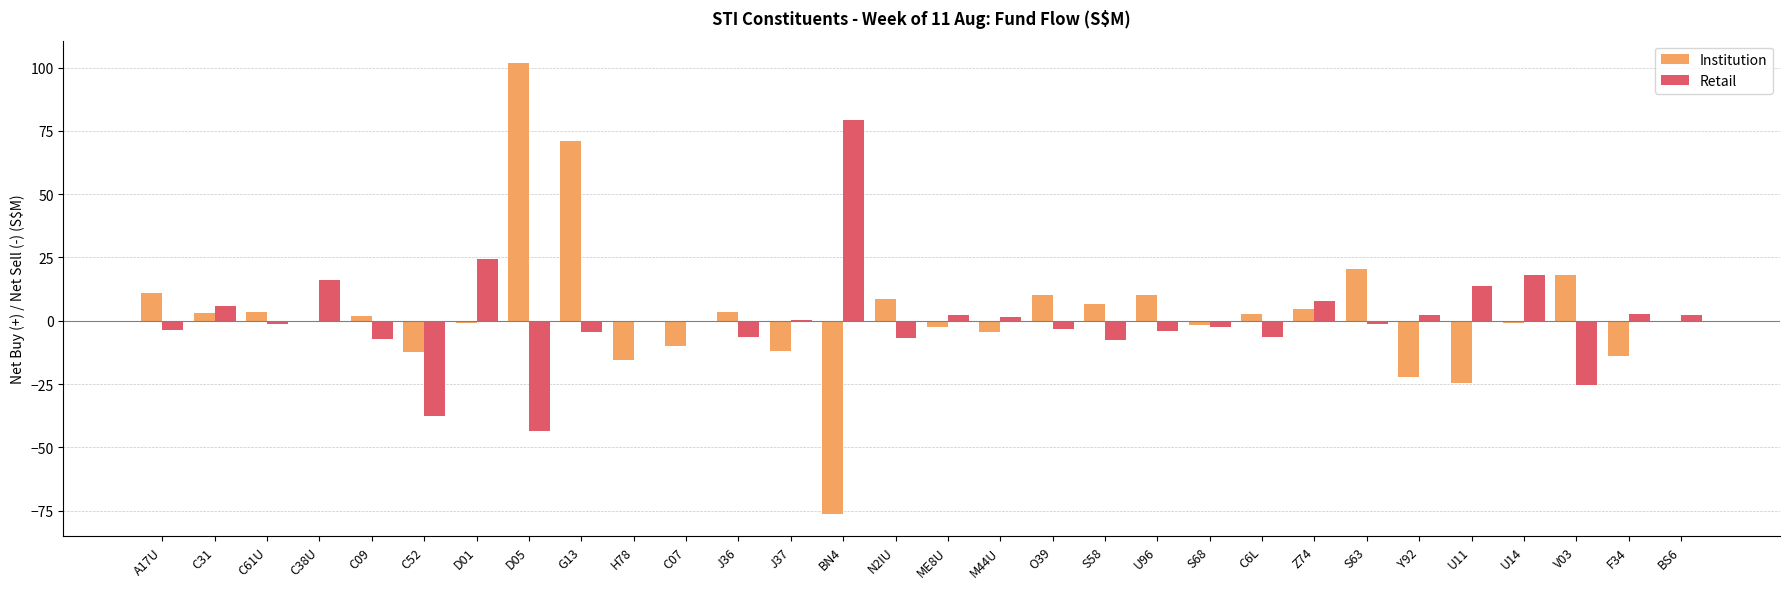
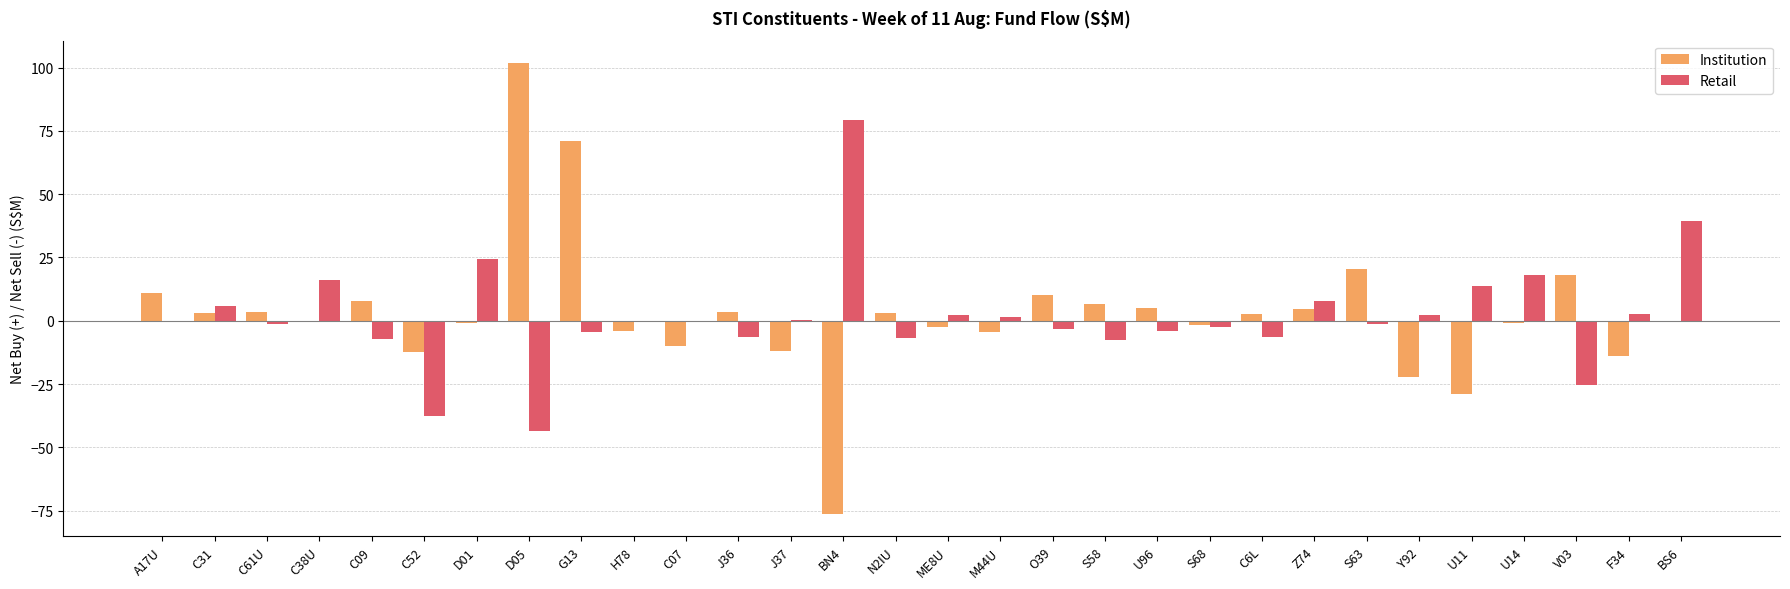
Retail, A17U: -4 -> 0
Institution, C09: 2 -> 8
Institution, H78: -16 -> -4
Institution, N2IU: 9 -> 3
Institution, U96: 10 -> 5
Institution, U11: -24 -> -29
Retail, BS6: 2 -> 39
